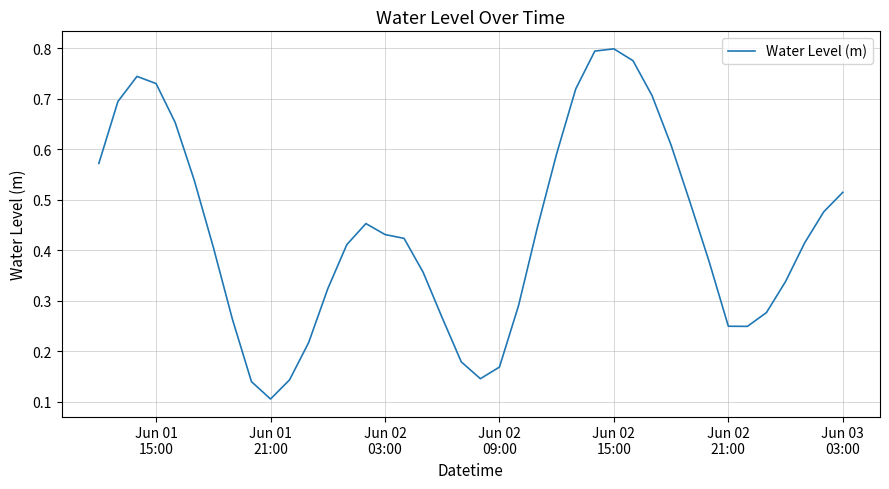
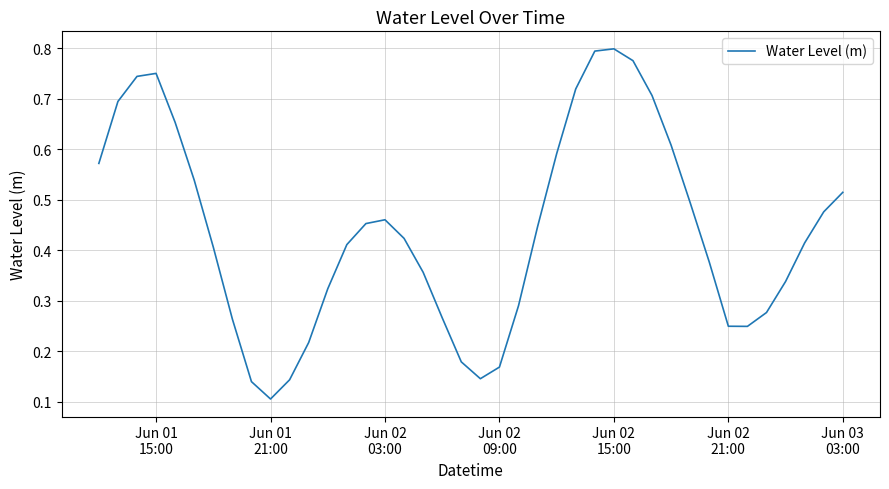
Jun 01 15:00: 0.73 -> 0.75
Jun 02 03:00: 0.43 -> 0.46
